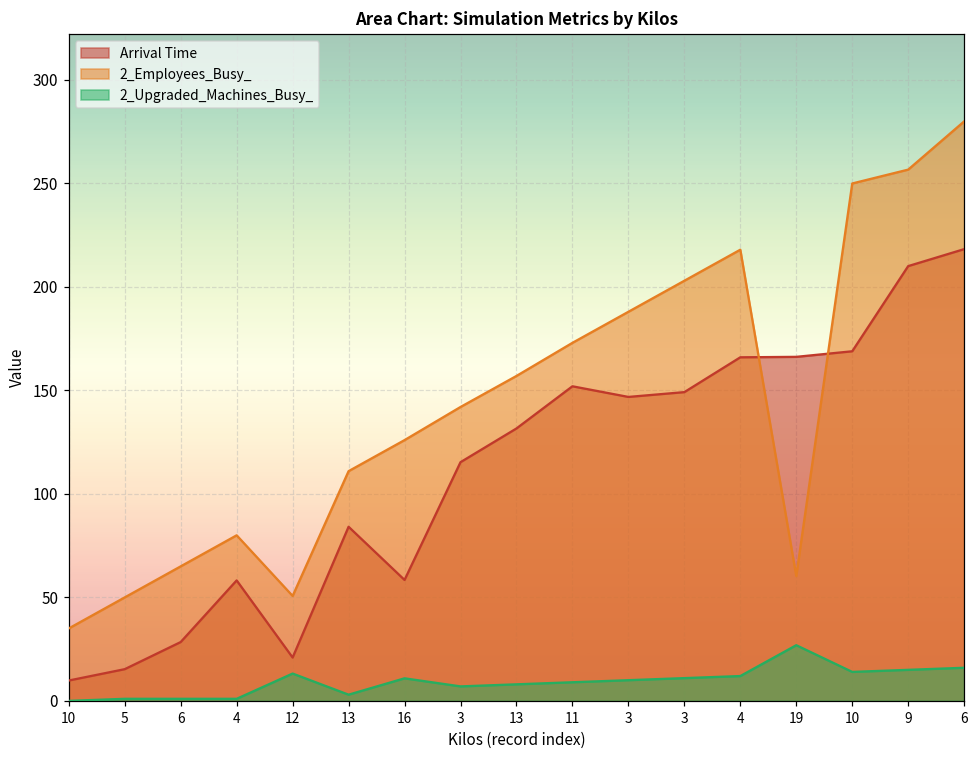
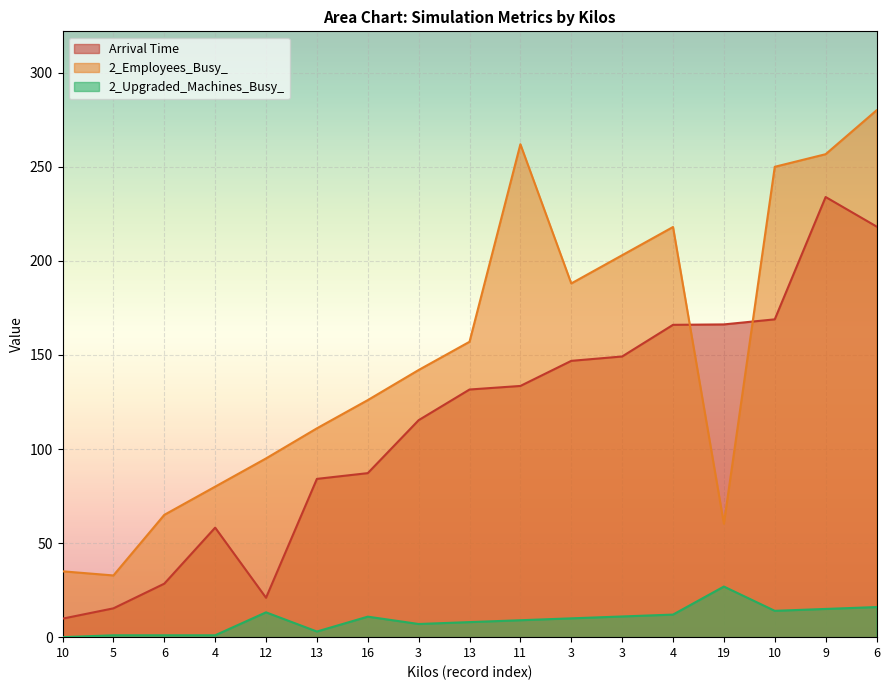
2_Employees_Busy_, 5: 50 -> 33
2_Employees_Busy_, 12: 51 -> 95
Arrival Time, 16: 58 -> 87
Arrival Time, 11: 152 -> 134
2_Employees_Busy_, 11: 173 -> 262
Arrival Time, 9: 210 -> 234
